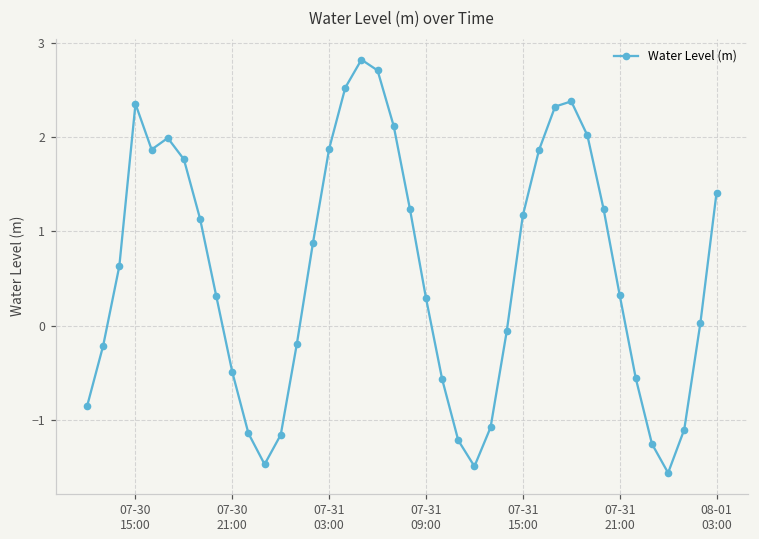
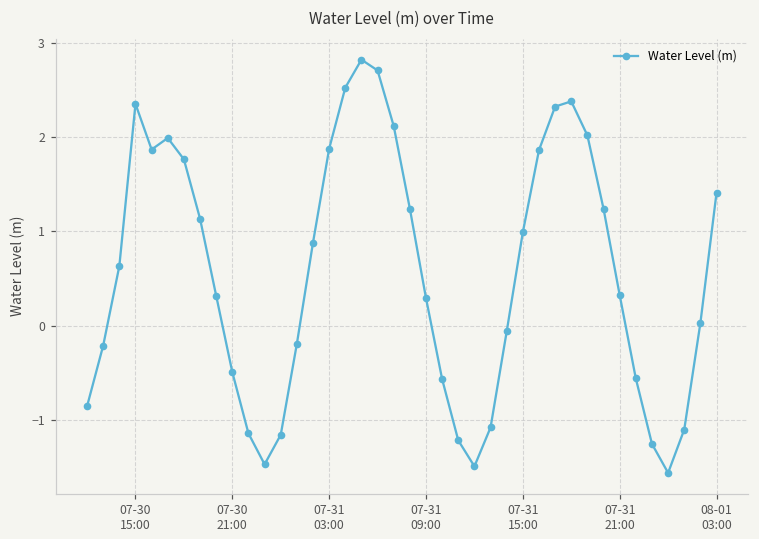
07-31 15:00: 1.2 -> 1.0
